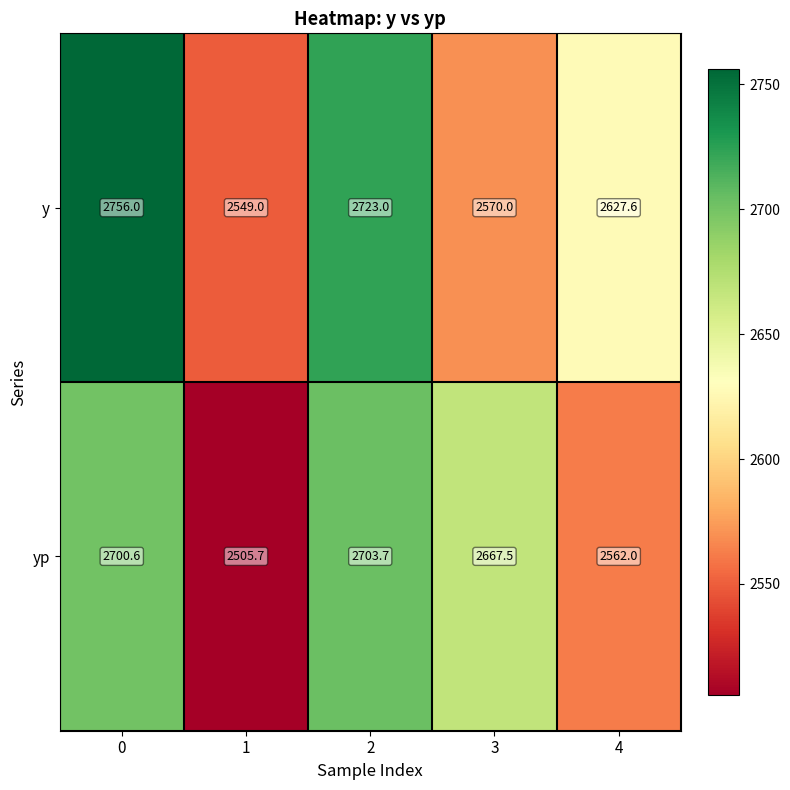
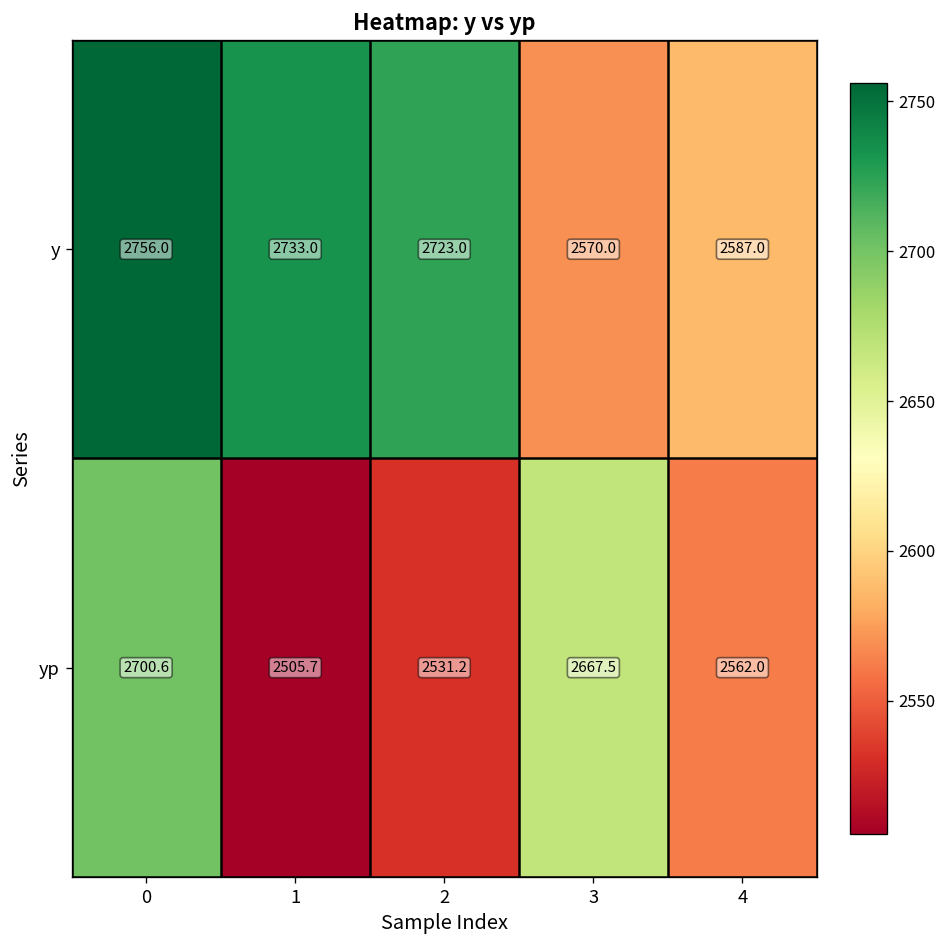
y, 1: 2549.0 -> 2733.0
y, 4: 2627.6 -> 2587.0
yp, 2: 2703.7 -> 2531.2
